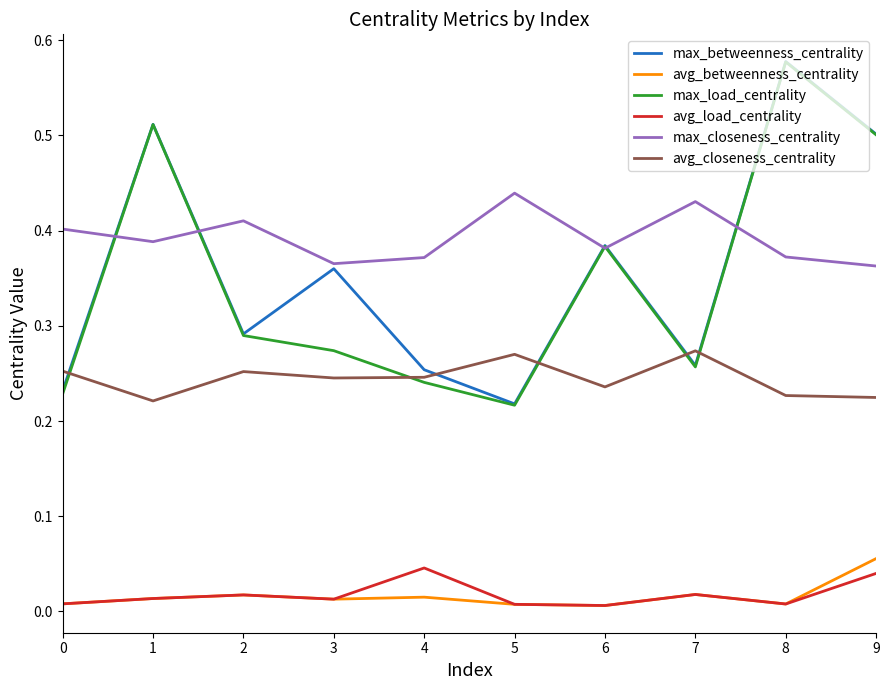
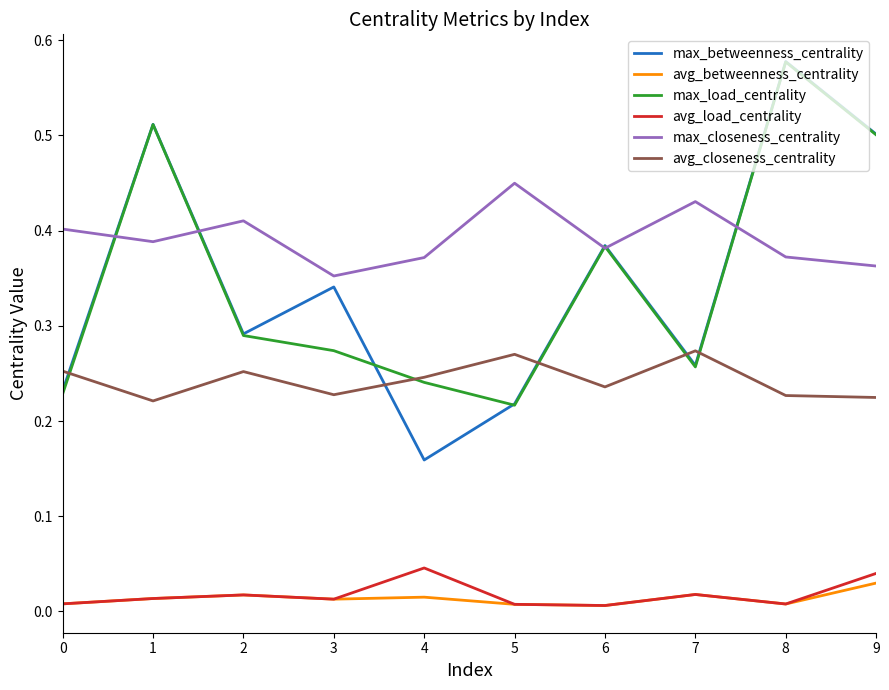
max_betweenness_centrality, 3: 0.36 -> 0.34
max_closeness_centrality, 3: 0.37 -> 0.35
avg_closeness_centrality, 3: 0.25 -> 0.23
max_betweenness_centrality, 4: 0.25 -> 0.16
max_closeness_centrality, 5: 0.44 -> 0.45
avg_betweenness_centrality, 9: 0.06 -> 0.03
